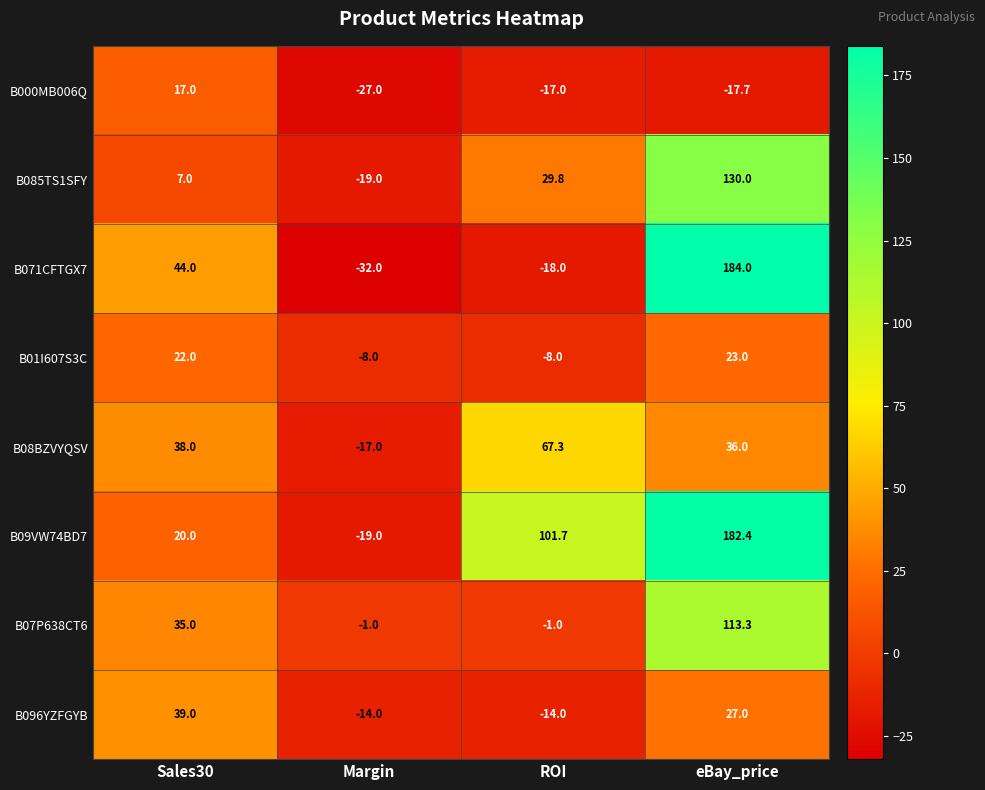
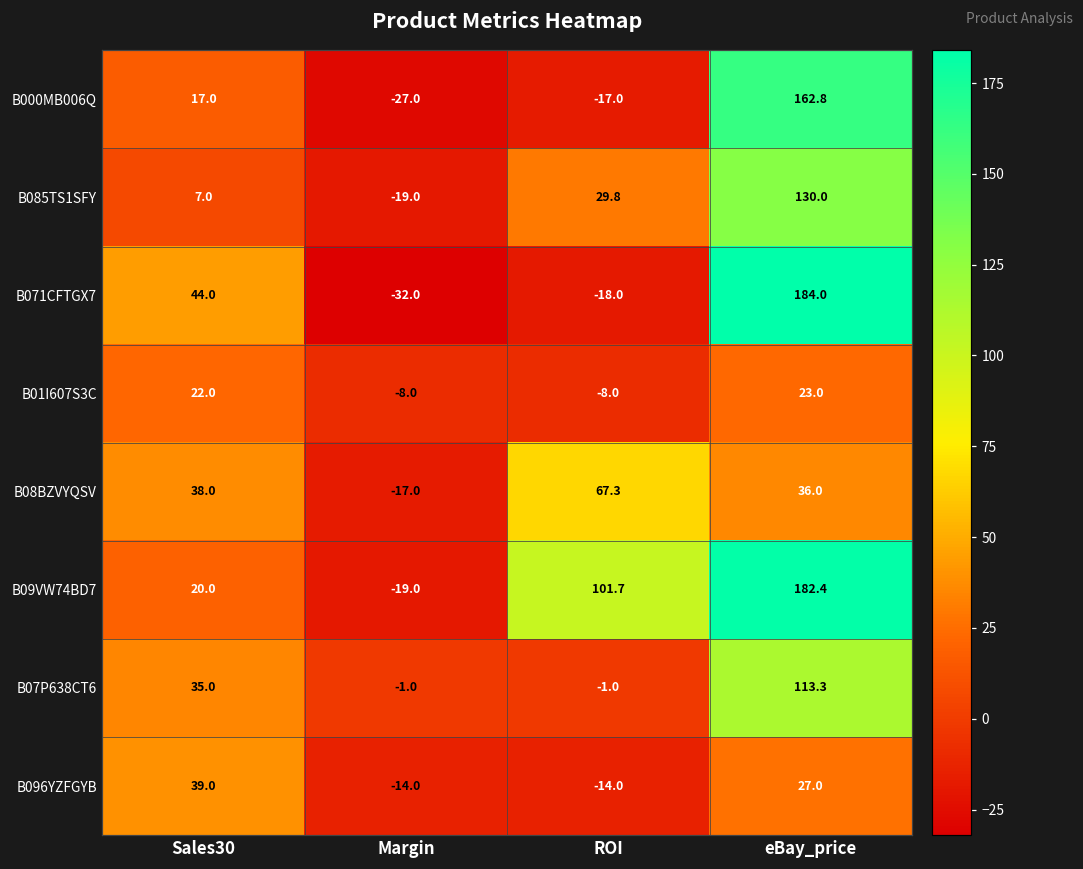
B000MB006Q, eBay_price: -17.7 -> 162.8
